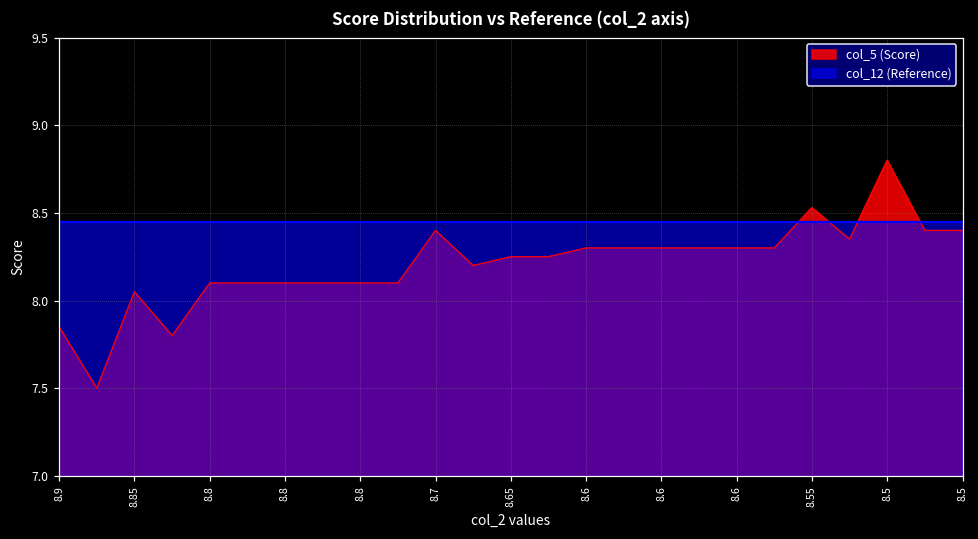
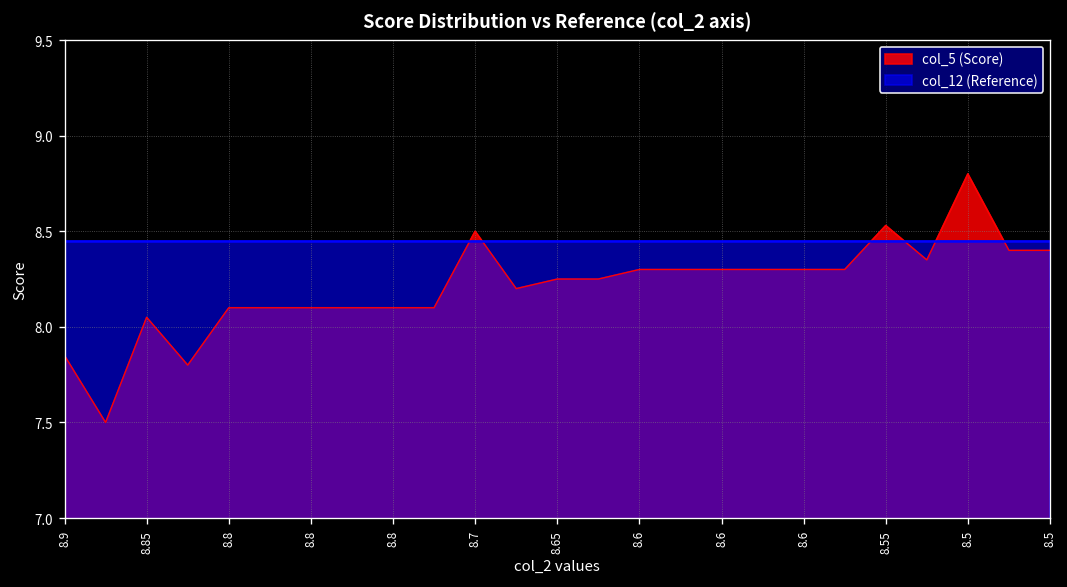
col_5 (Score), 8.7: 8.4 -> 8.5
